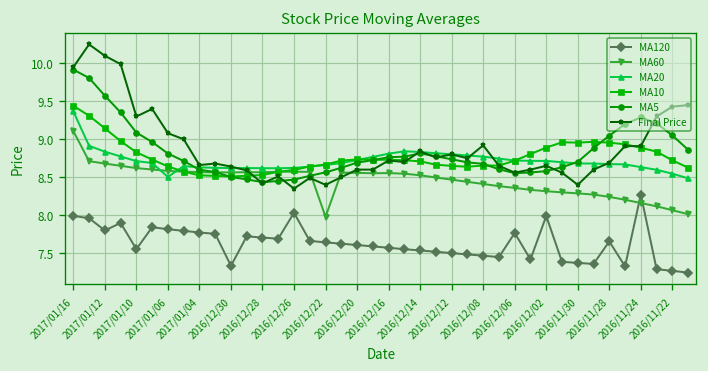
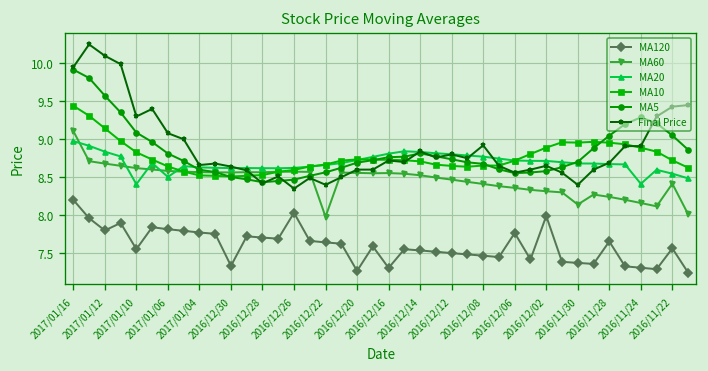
MA120, 2017/01/16: 8.0 -> 8.2
MA20, 2017/01/16: 9.4 -> 9.0
MA20, 2017/01/10: 8.7 -> 8.4
MA120, 2016/12/20: 7.6 -> 7.3
MA120, 2016/12/16: 7.6 -> 7.3
MA60, 2016/11/30: 8.3 -> 8.1
MA120, 2016/11/24: 8.3 -> 7.3
MA20, 2016/11/24: 8.6 -> 8.4
MA120, 2016/11/22: 7.3 -> 7.6
MA60, 2016/11/22: 8.1 -> 8.4
